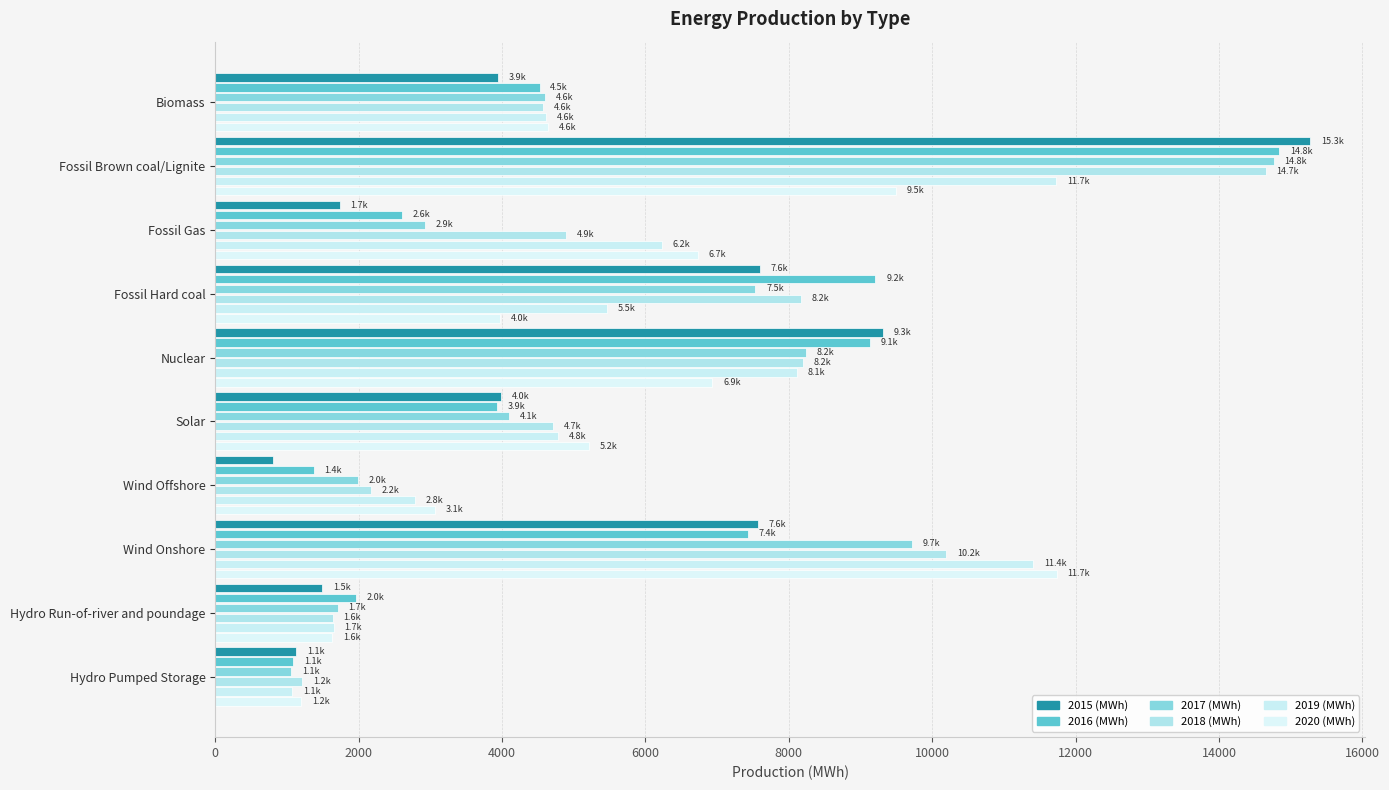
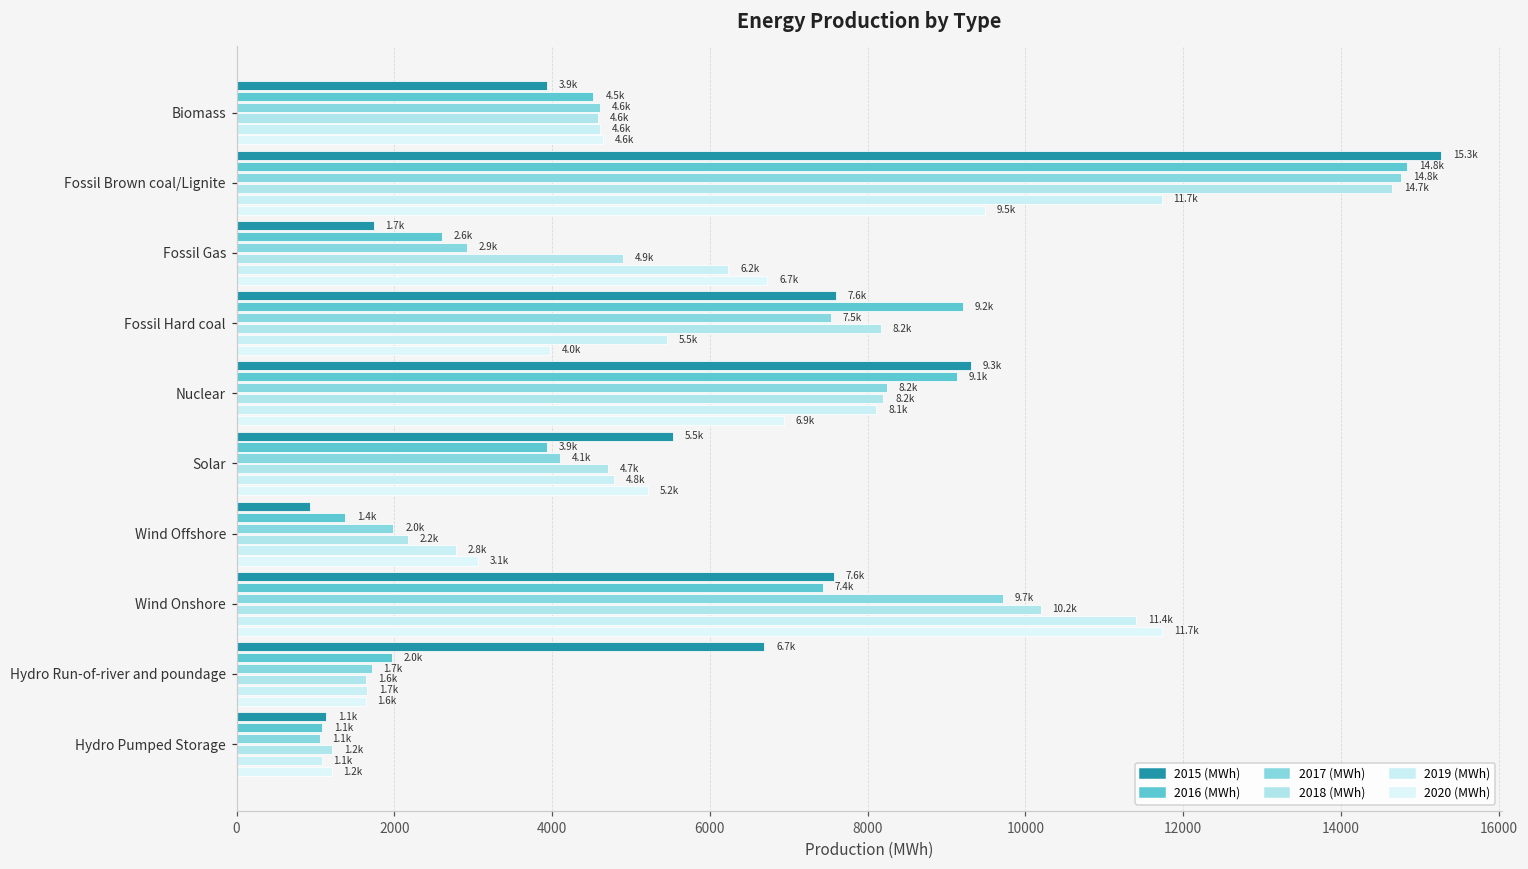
2015 (MWh), Solar: 4.0k -> 5.5k
2015 (MWh), Wind Offshore: 800 -> 900
2015 (MWh), Hydro Run-of-river and poundage: 1.5k -> 6.7k
